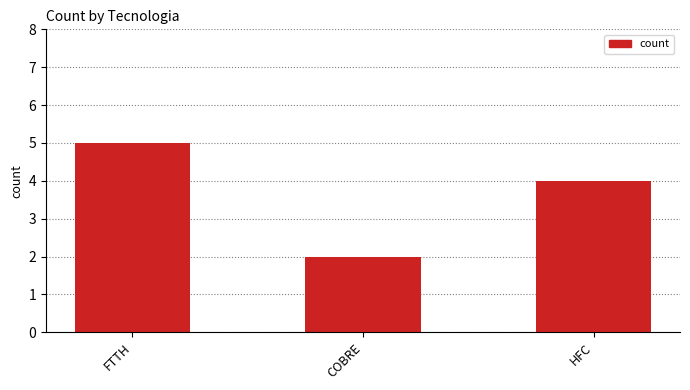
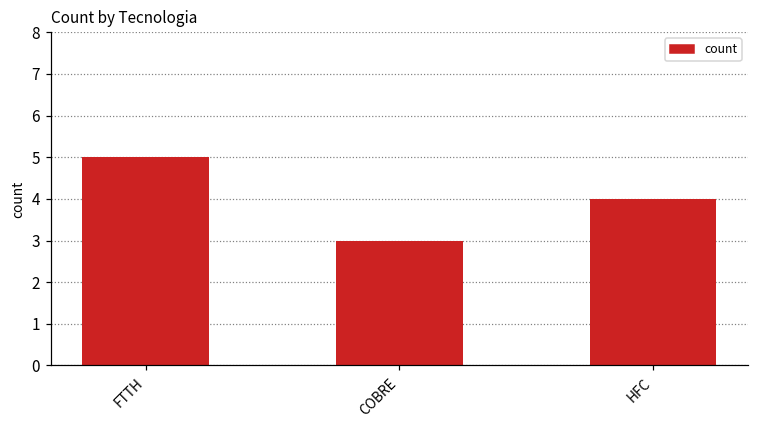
COBRE: 2 -> 3
